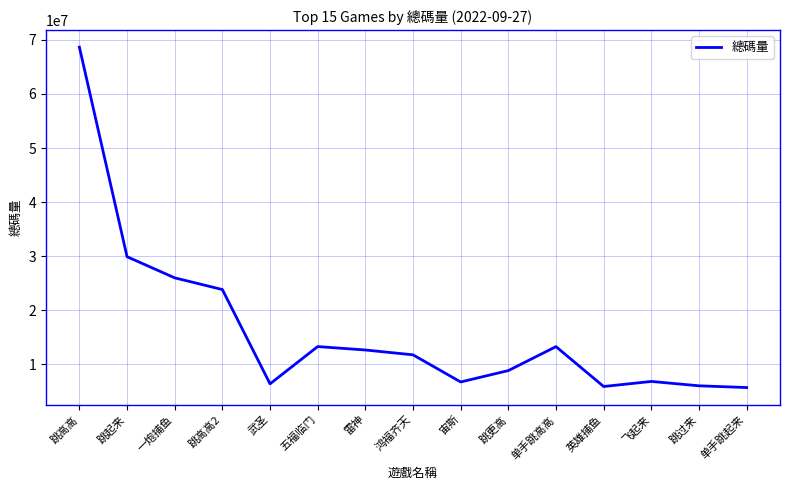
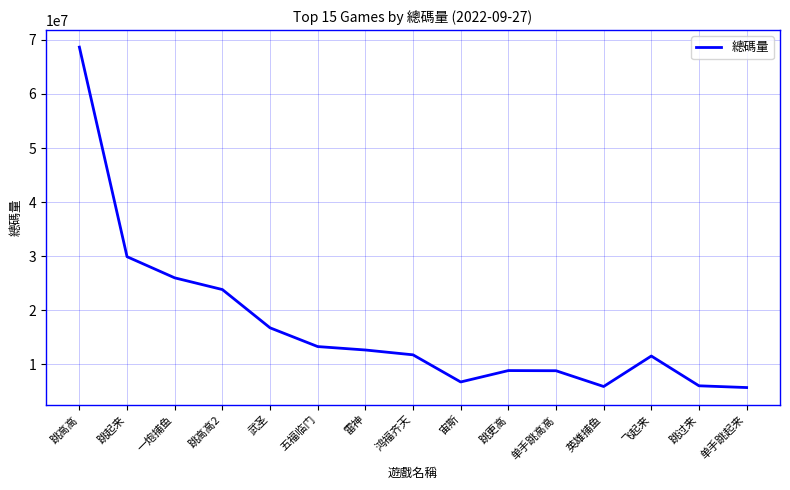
武圣: 6000000 -> 17000000
单手跳高高: 13000000 -> 9000000
飞起来: 7000000 -> 12000000
